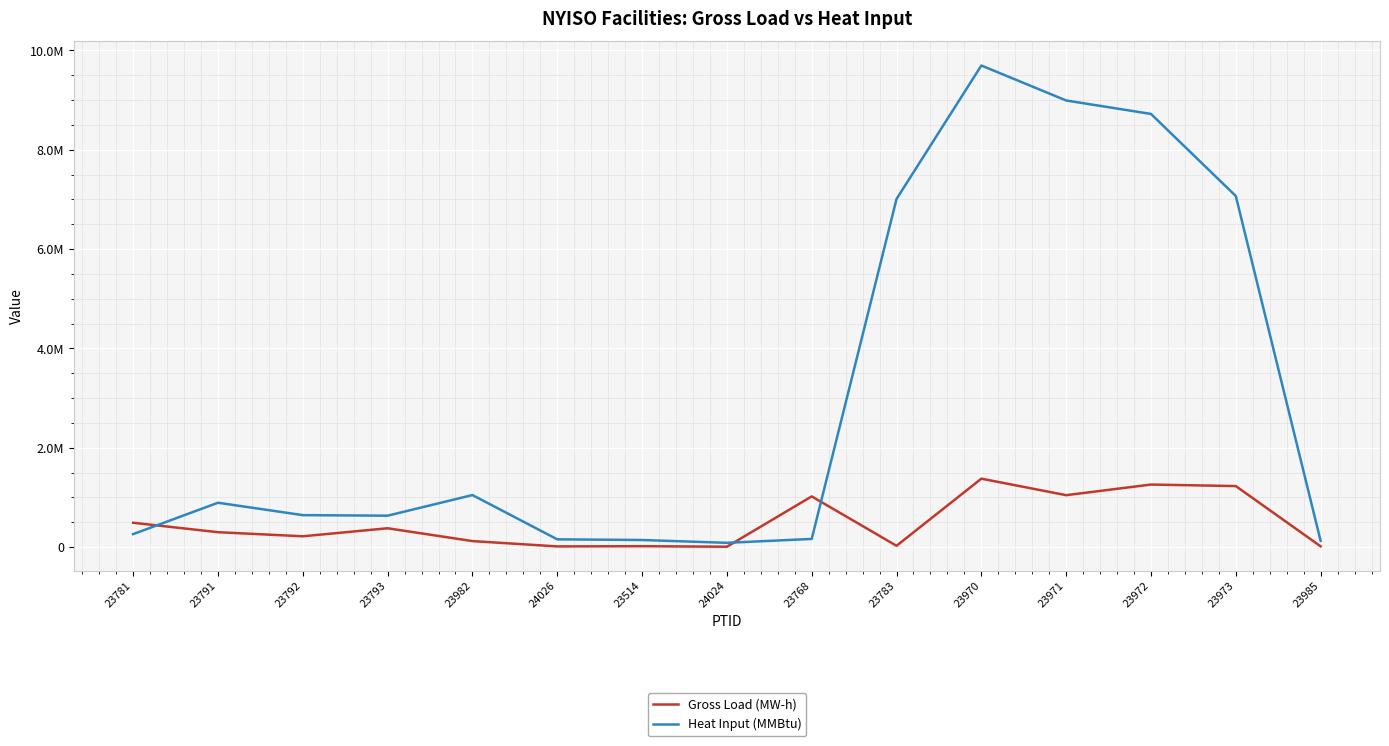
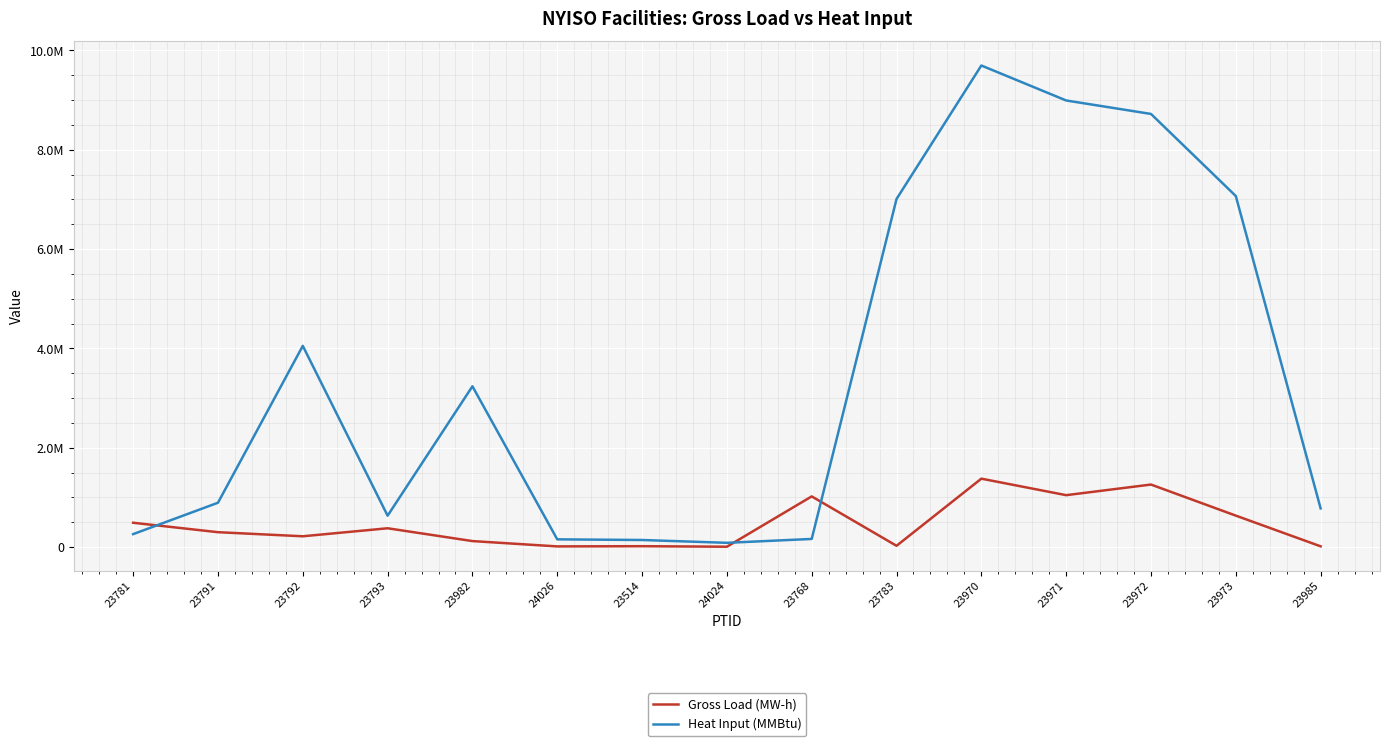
Heat Input (MMBtu), 23792: 600000 -> 4100000
Heat Input (MMBtu), 23982: 1000000 -> 3200000
Gross Load (MW-h), 23973: 1200000 -> 600000
Heat Input (MMBtu), 23985: 100000 -> 800000
